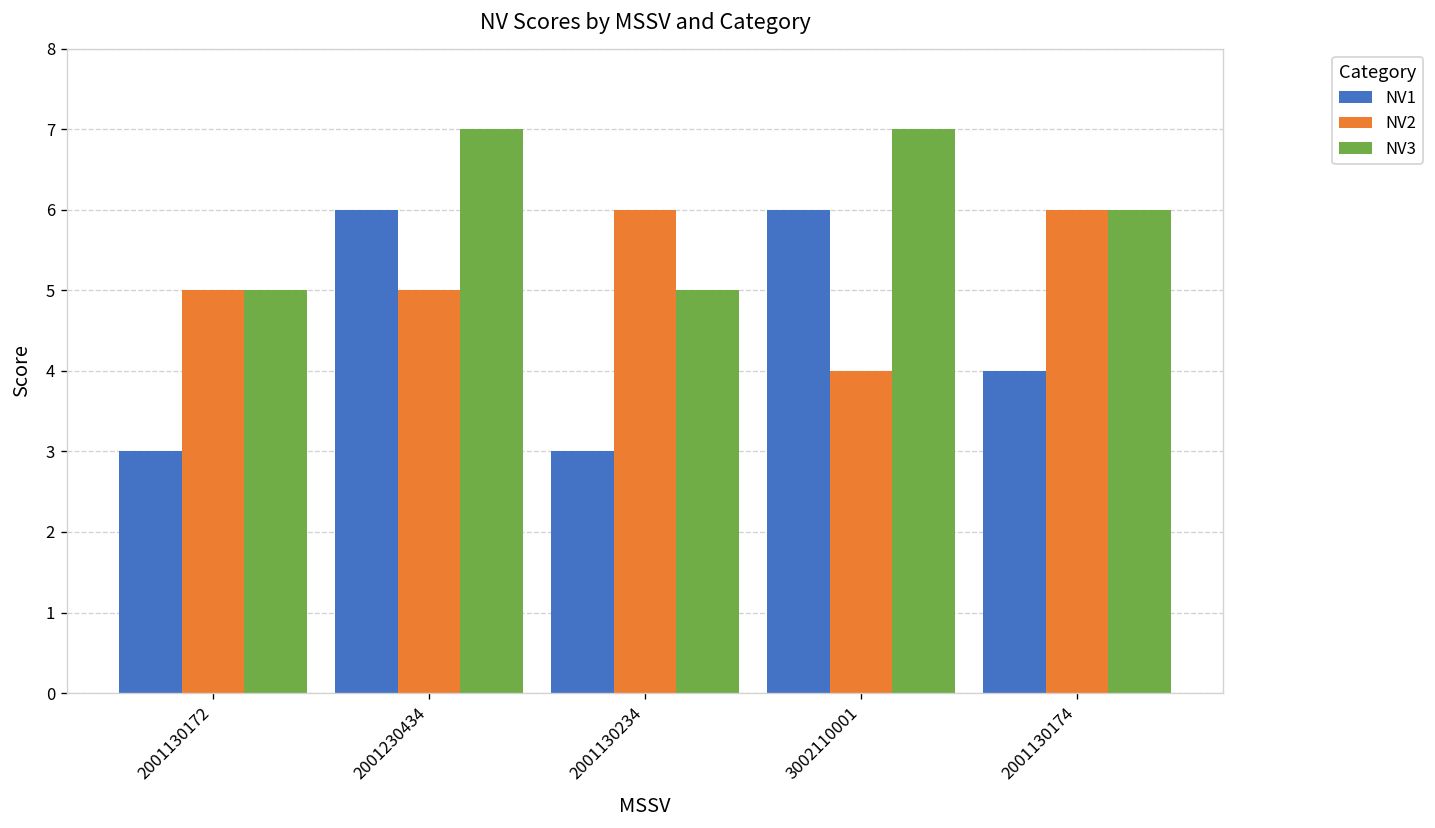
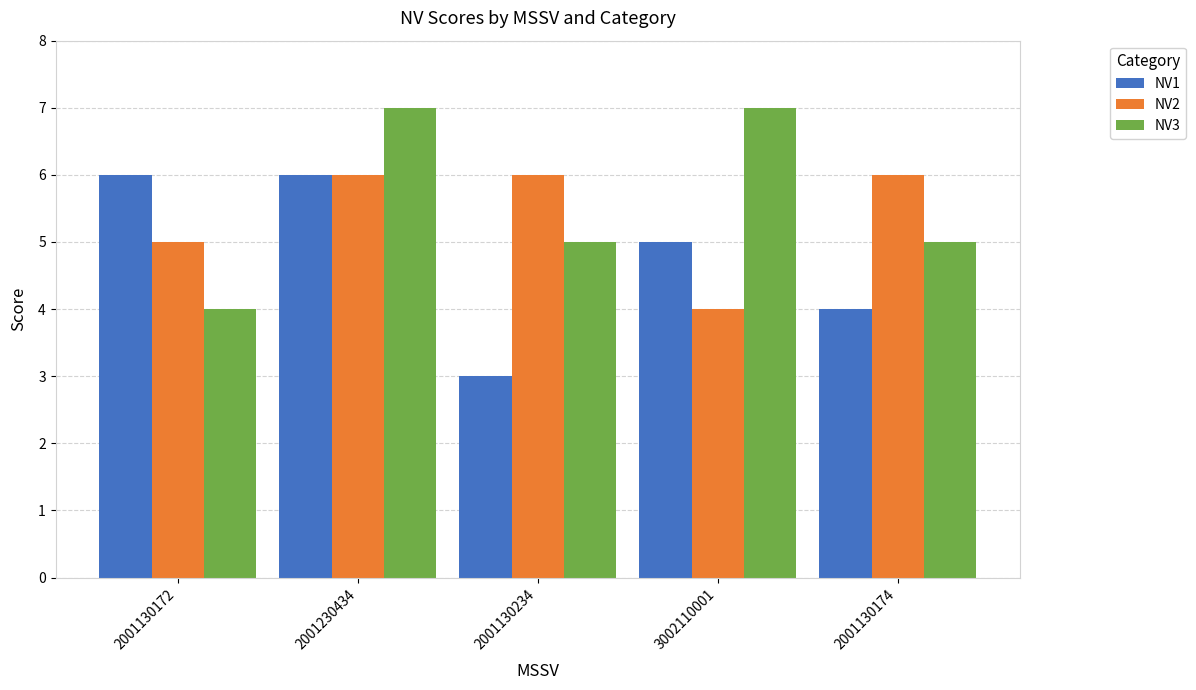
NV1, 2001130172: 3 -> 6
NV3, 2001130172: 5 -> 4
NV2, 2001230434: 5 -> 6
NV1, 3002110001: 6 -> 5
NV3, 2001130174: 6 -> 5
